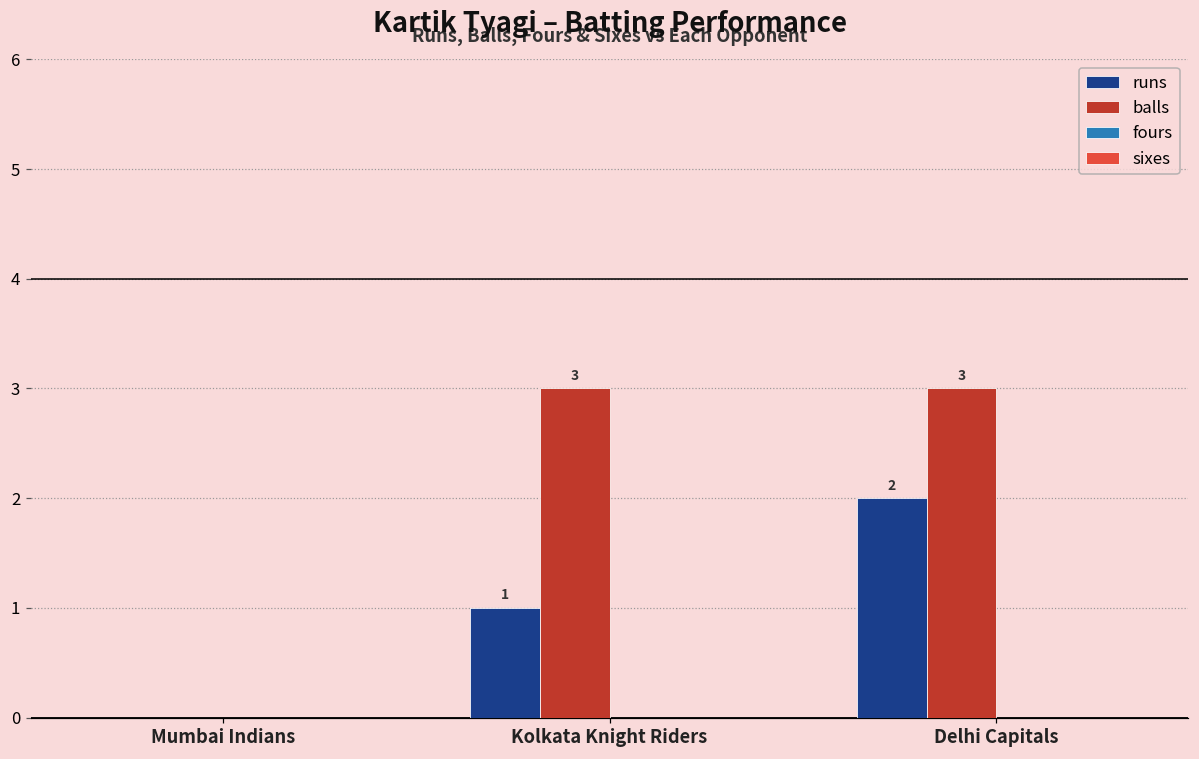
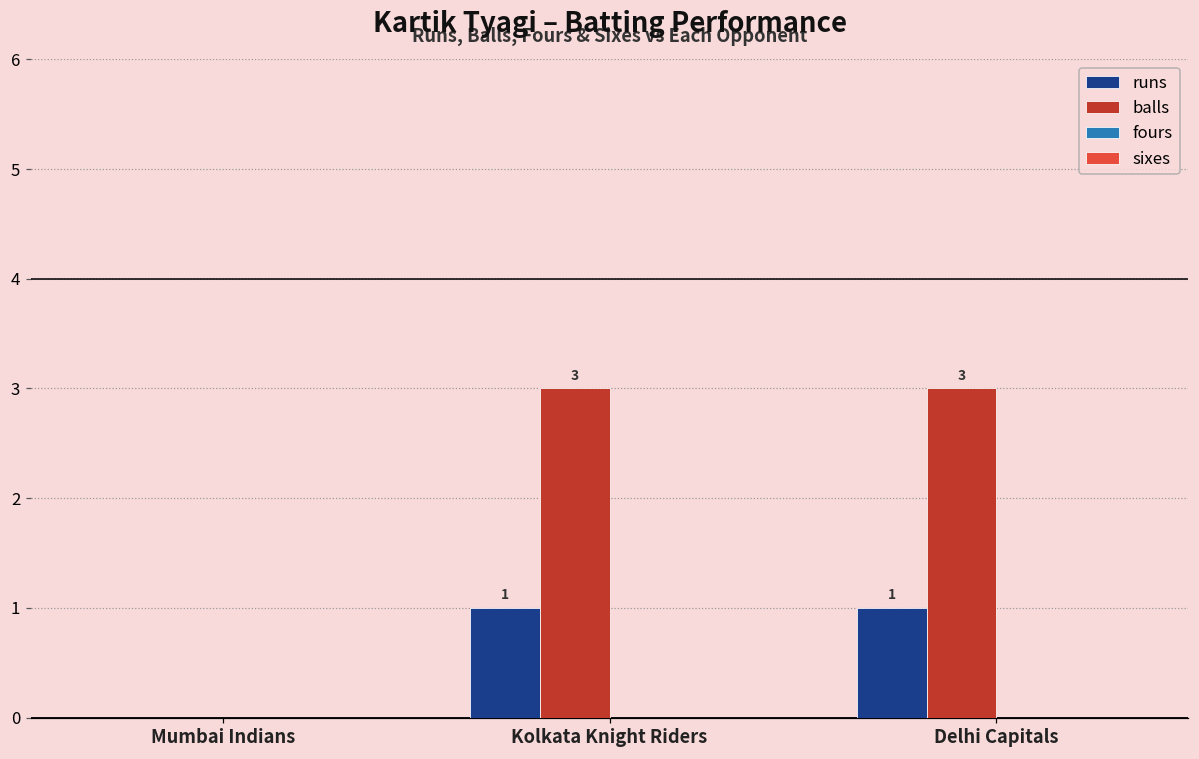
runs, Delhi Capitals: 2 -> 1
